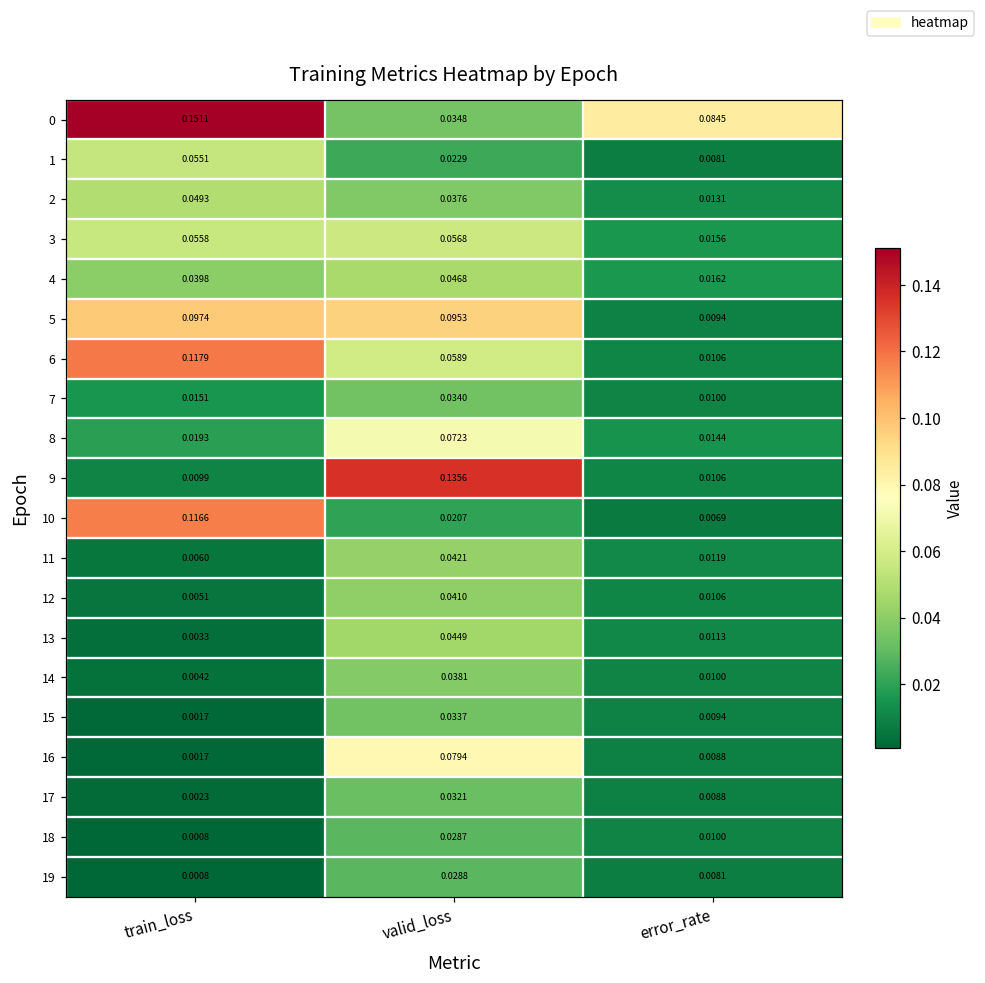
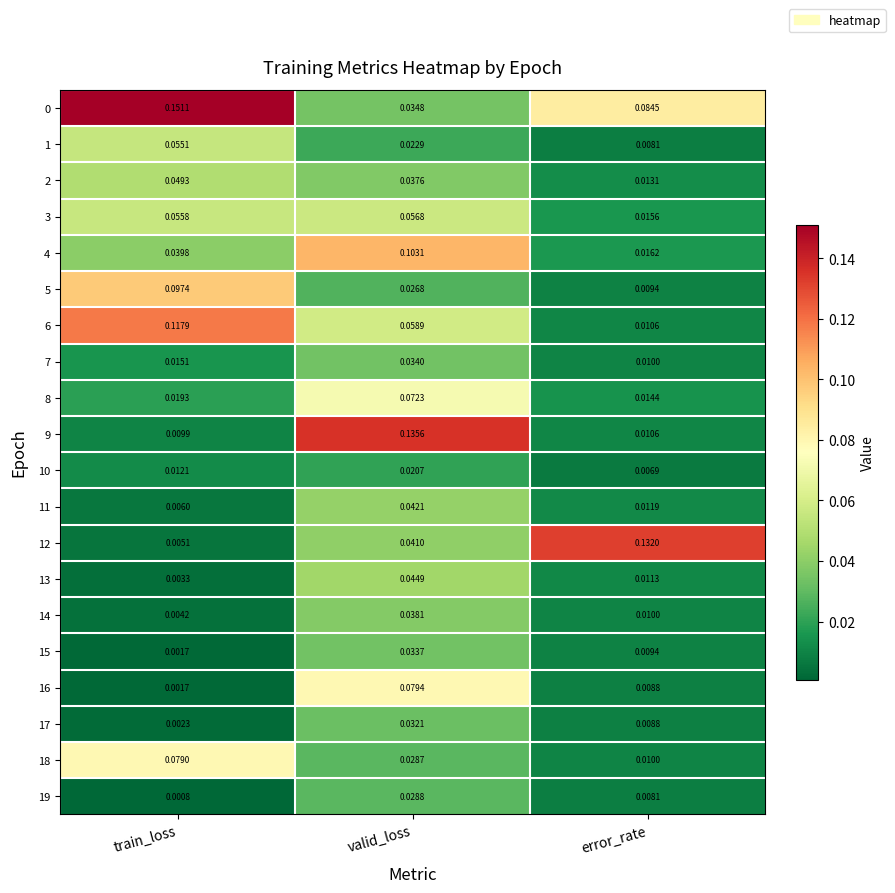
4, valid_loss: 0.0468 -> 0.1031
5, valid_loss: 0.0953 -> 0.0268
10, train_loss: 0.1166 -> 0.0121
12, error_rate: 0.0106 -> 0.1320
18, train_loss: 0.0008 -> 0.0790
